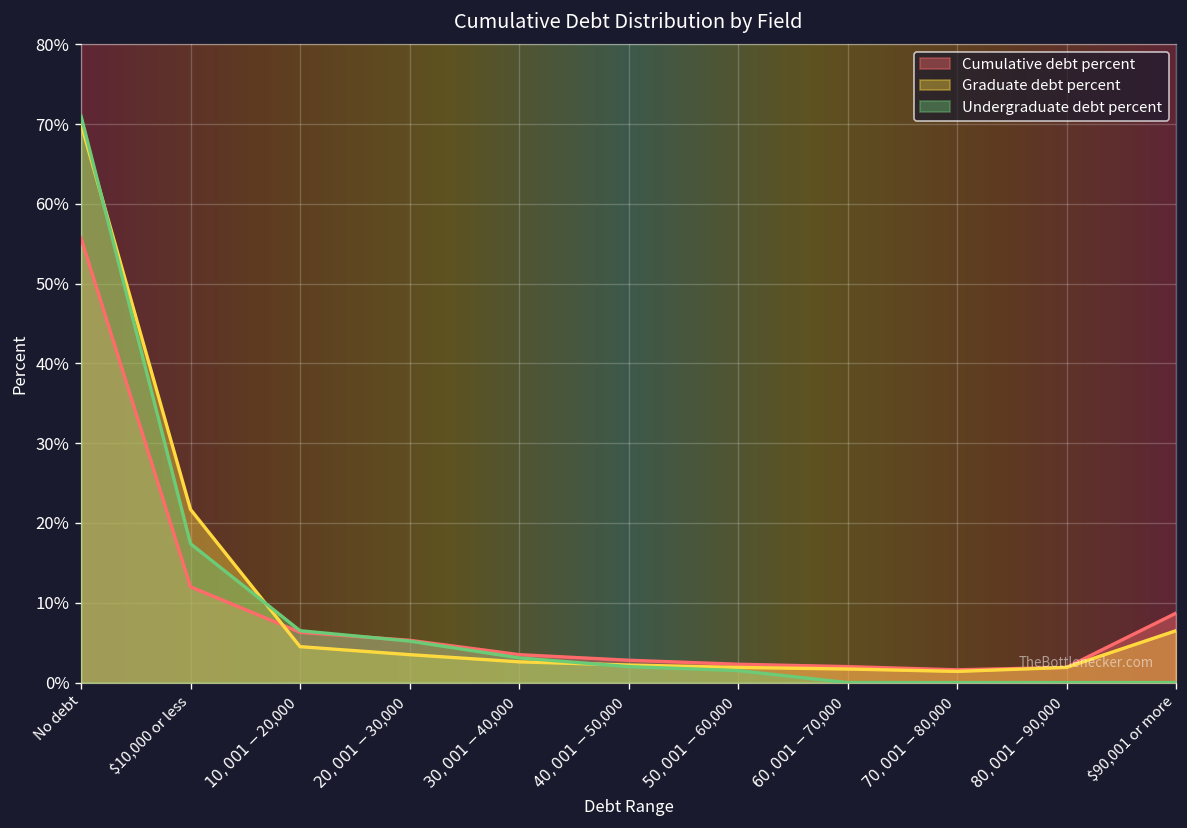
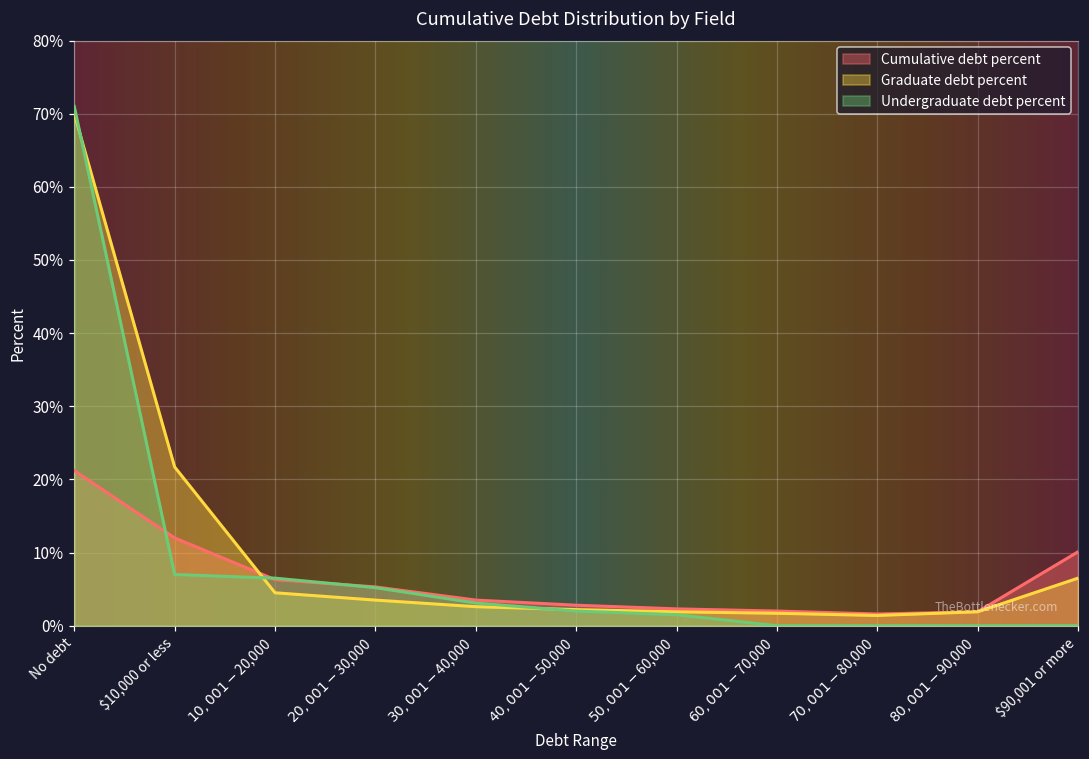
Cumulative debt percent, No debt: 56% -> 21%
Undergraduate debt percent, $10,000 or less: 17% -> 7%
Cumulative debt percent, $90,001 or more: 9% -> 10%
